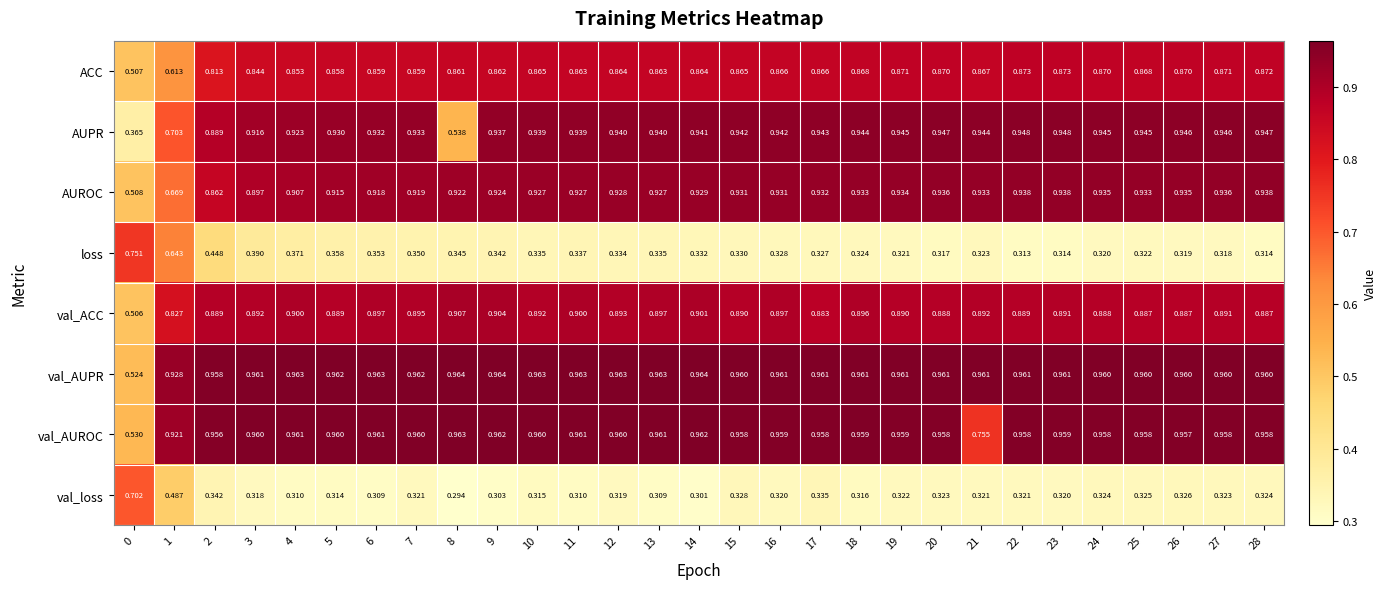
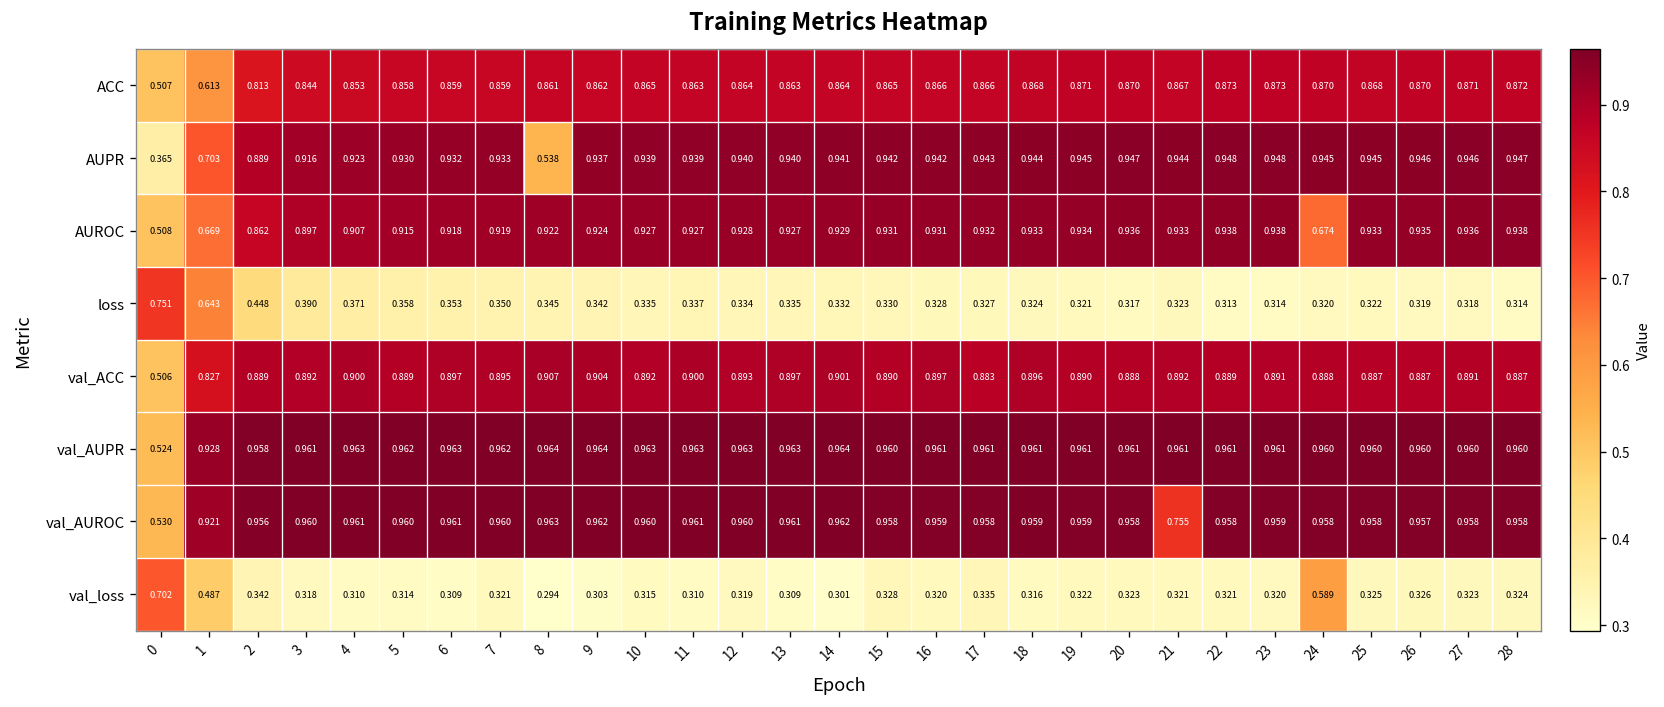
AUROC, 24: 0.935 -> 0.674
val_loss, 24: 0.324 -> 0.589
